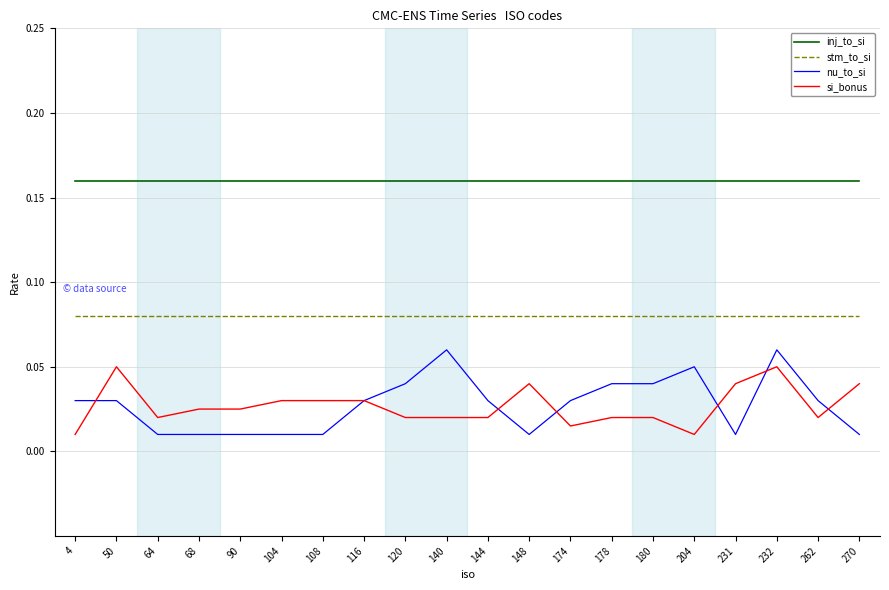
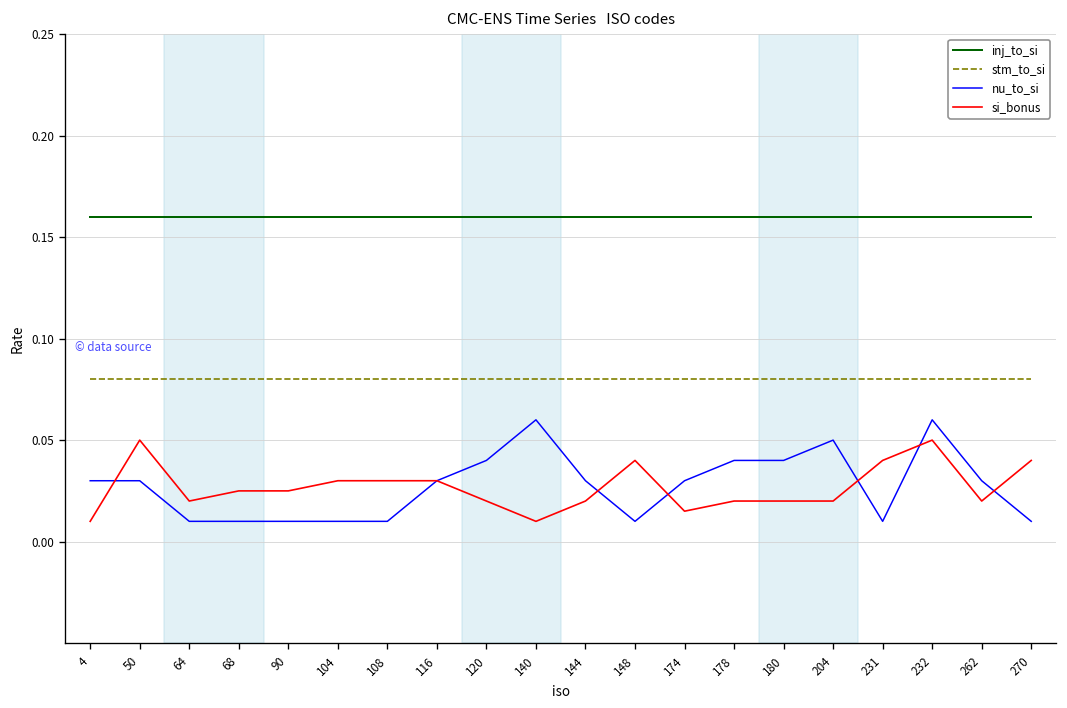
si_bonus, 140: 0.02 -> 0.01
si_bonus, 204: 0.01 -> 0.02
